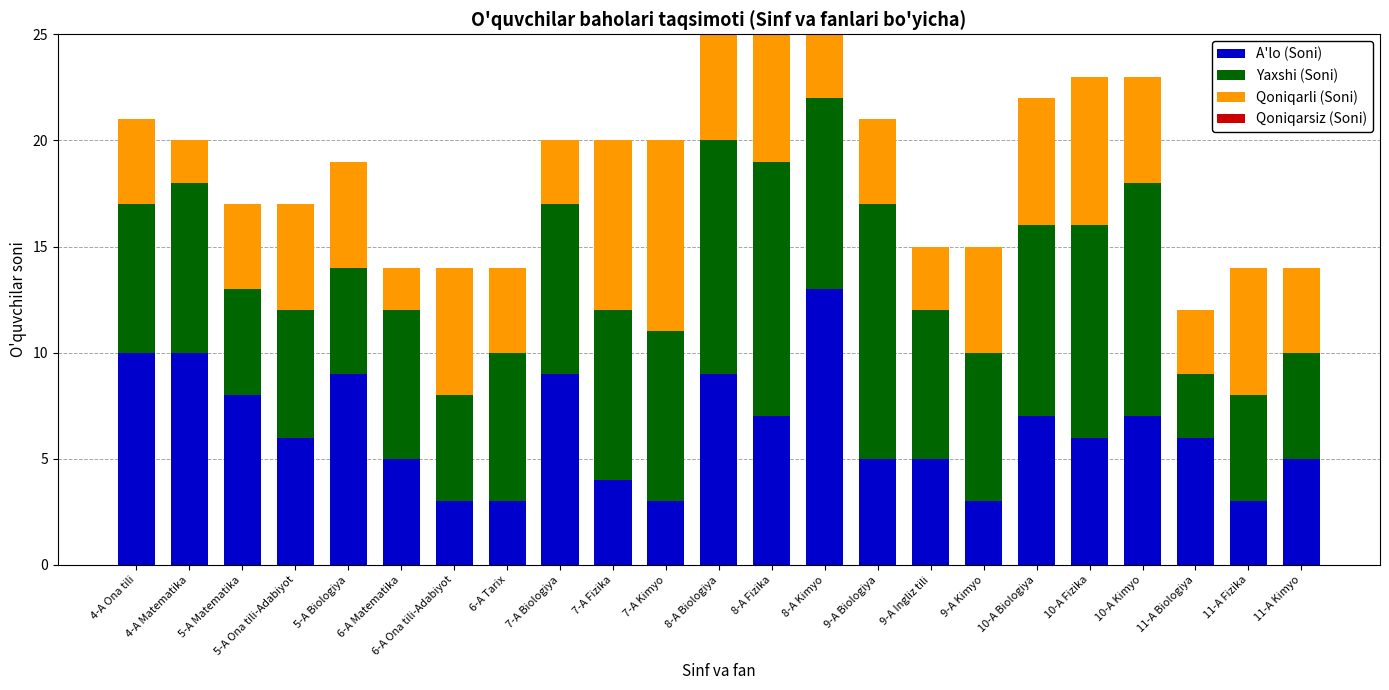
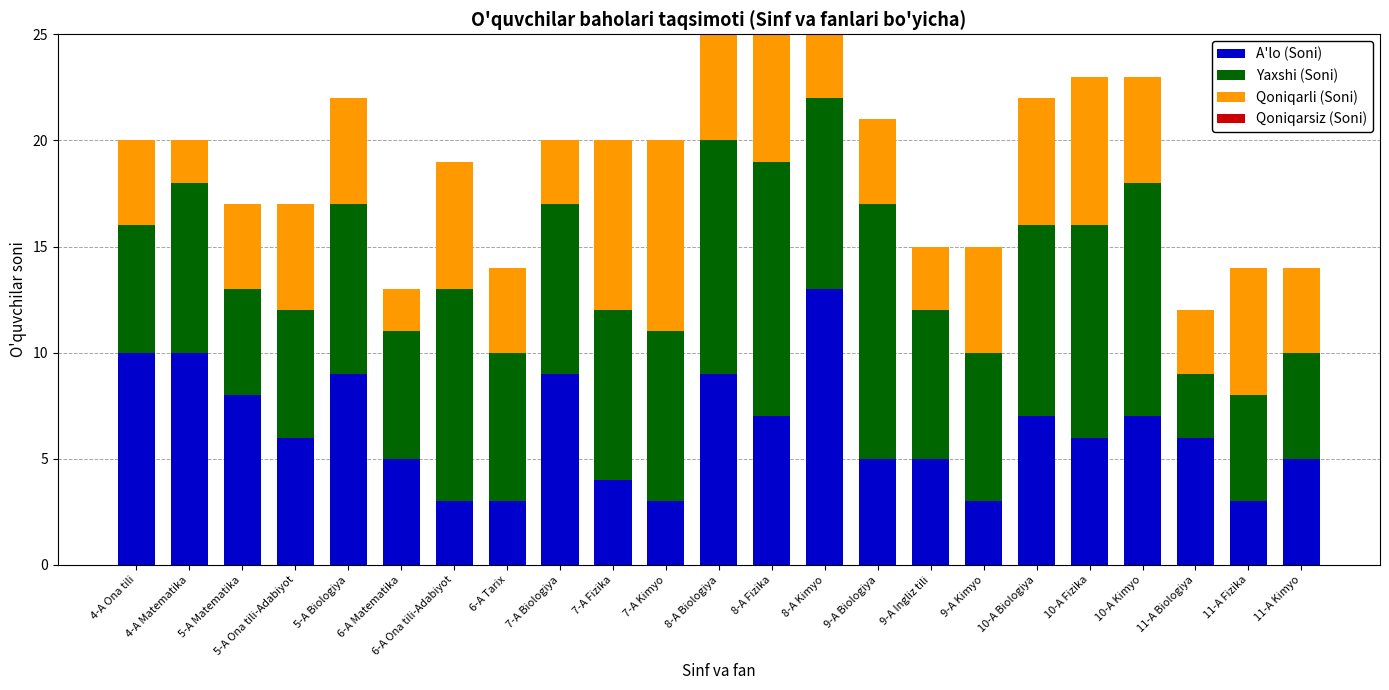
Yaxshi (Soni), 4-A Ona tili: 7 -> 6
Yaxshi (Soni), 5-A Biologiya: 5 -> 8
Yaxshi (Soni), 6-A Matematika: 7 -> 6
Yaxshi (Soni), 6-A Ona tili-Adabiyot: 5 -> 10
